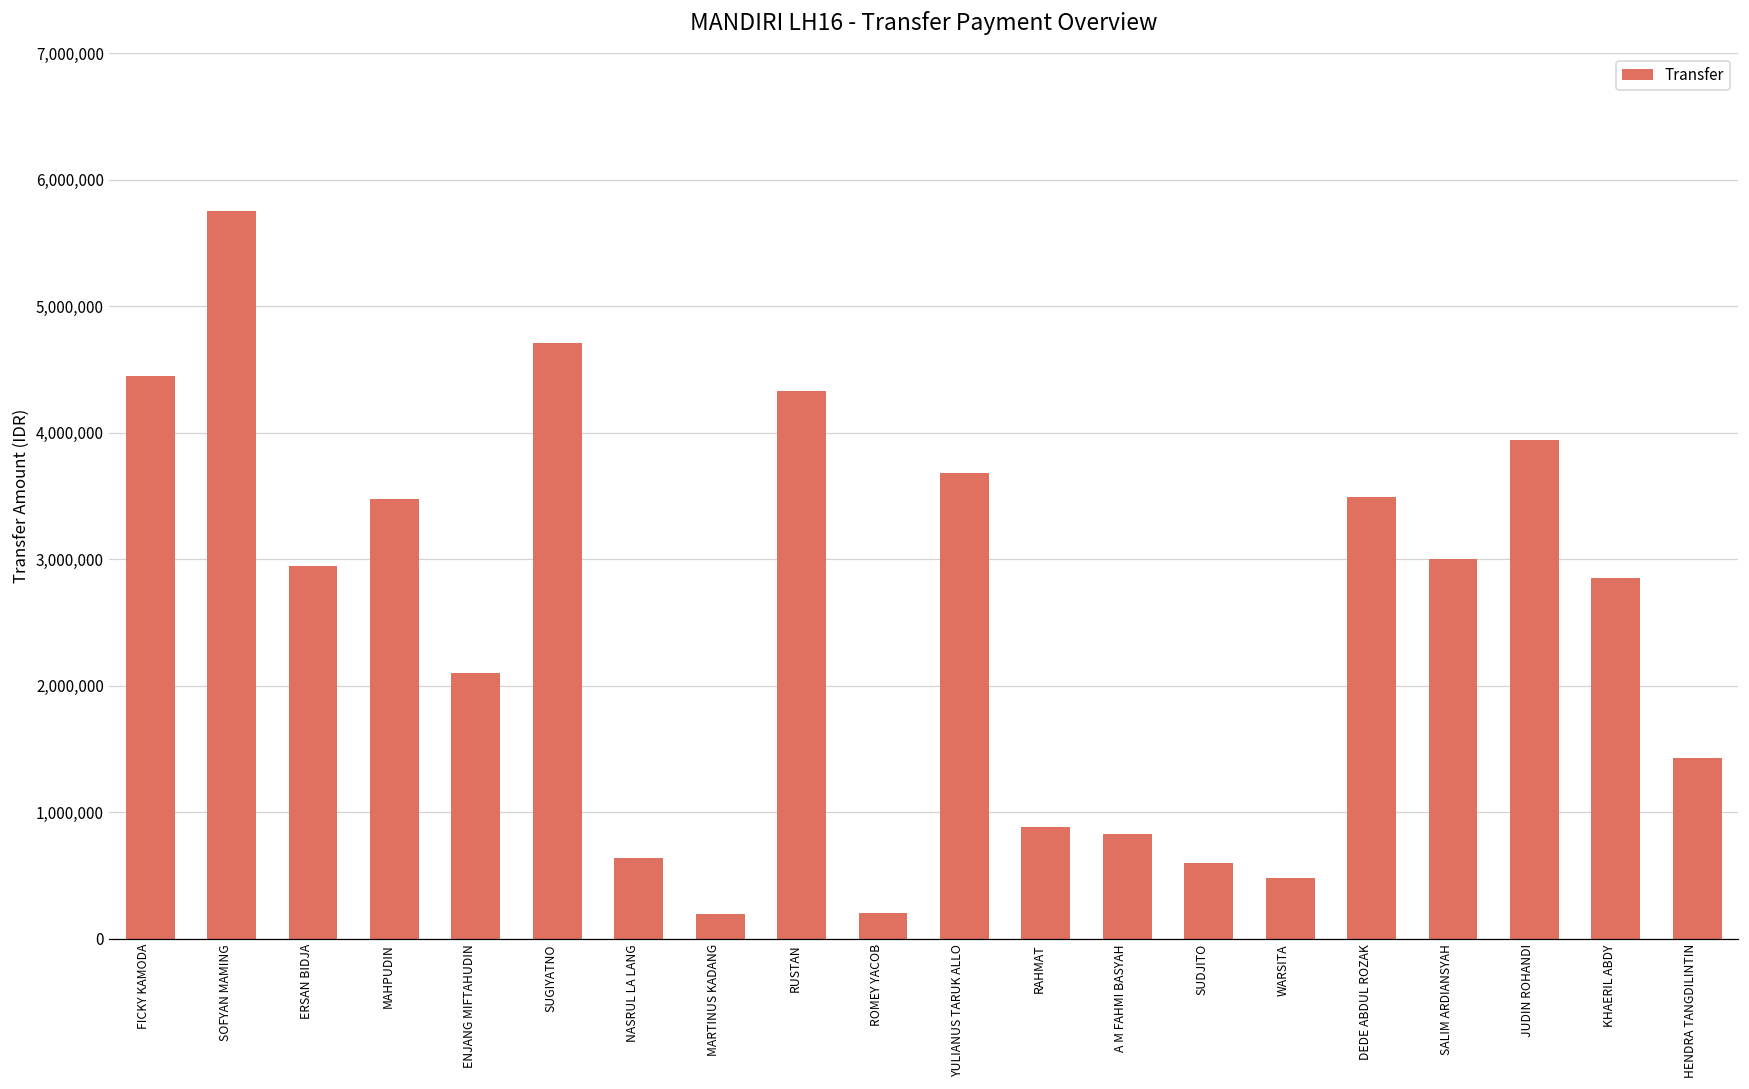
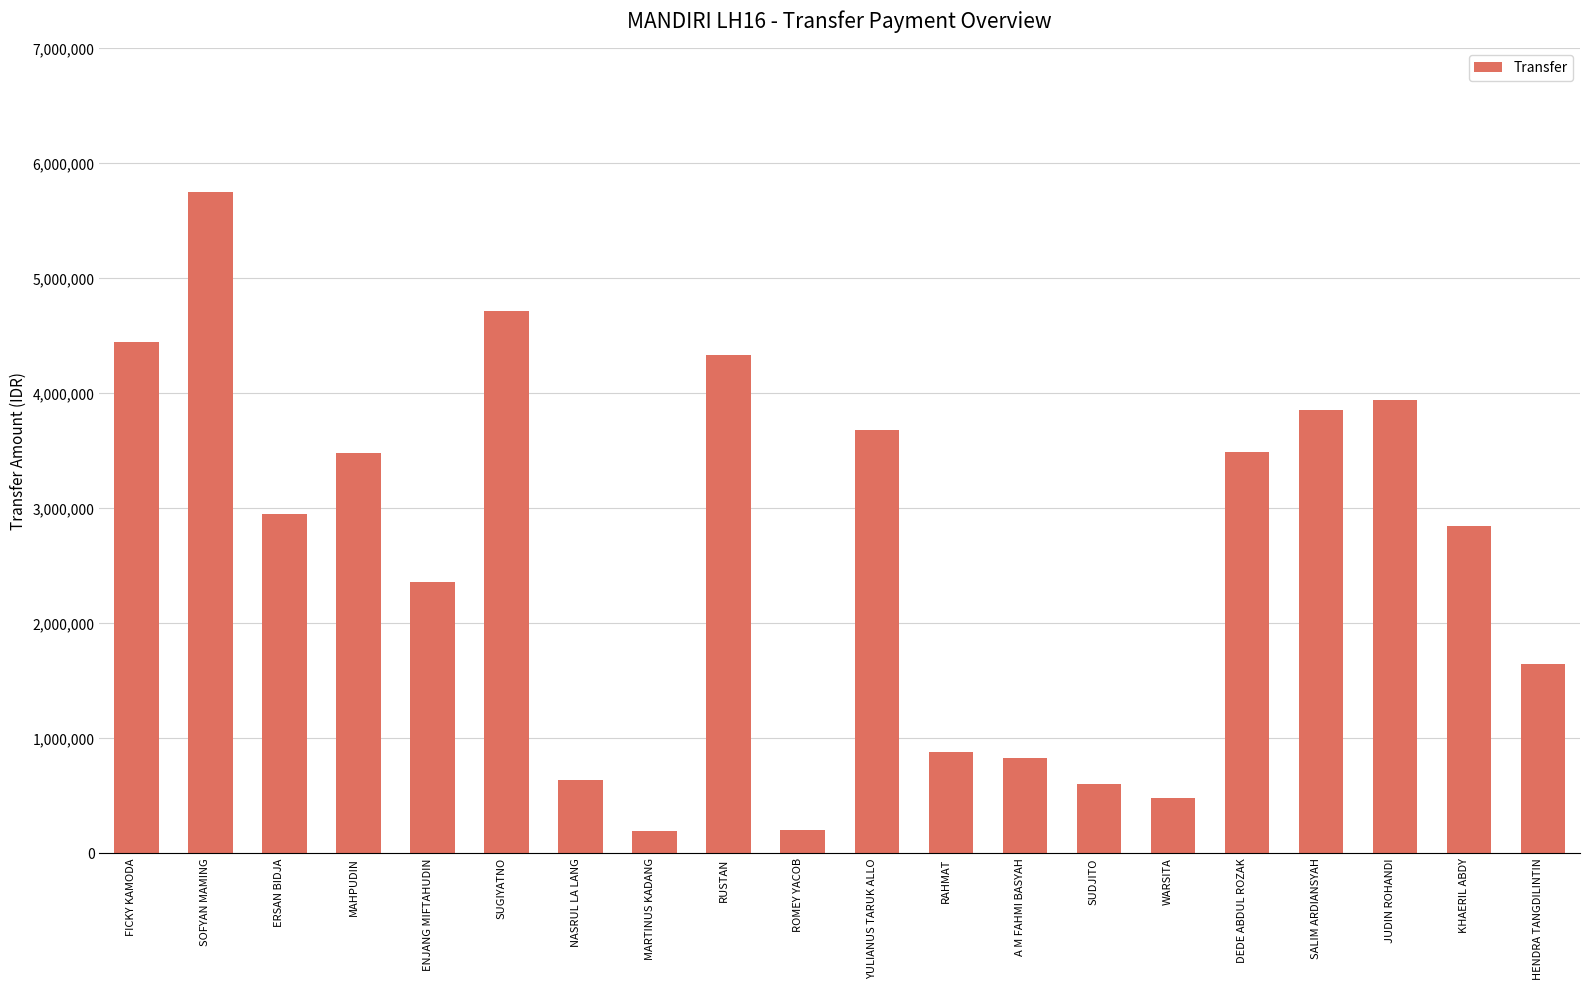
ENJANG MIFTAHUDIN: 2,100,000 -> 2,360,000
SALIM ARDIANSYAH: 3,000,000 -> 3,860,000
HENDRA TANGDILINTIN: 1,430,000 -> 1,650,000
